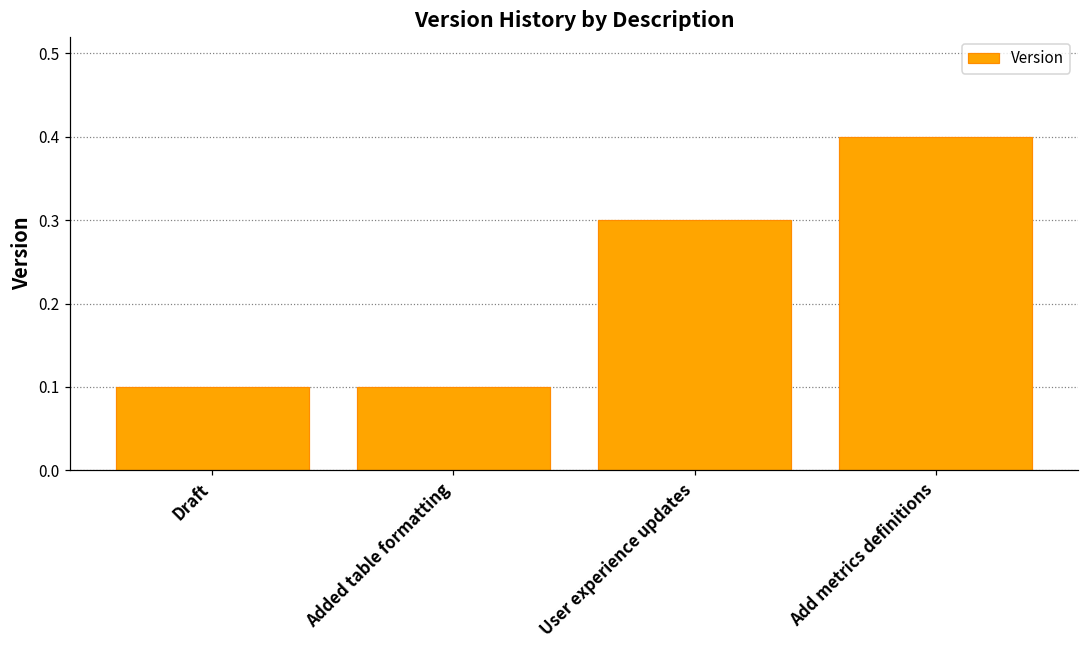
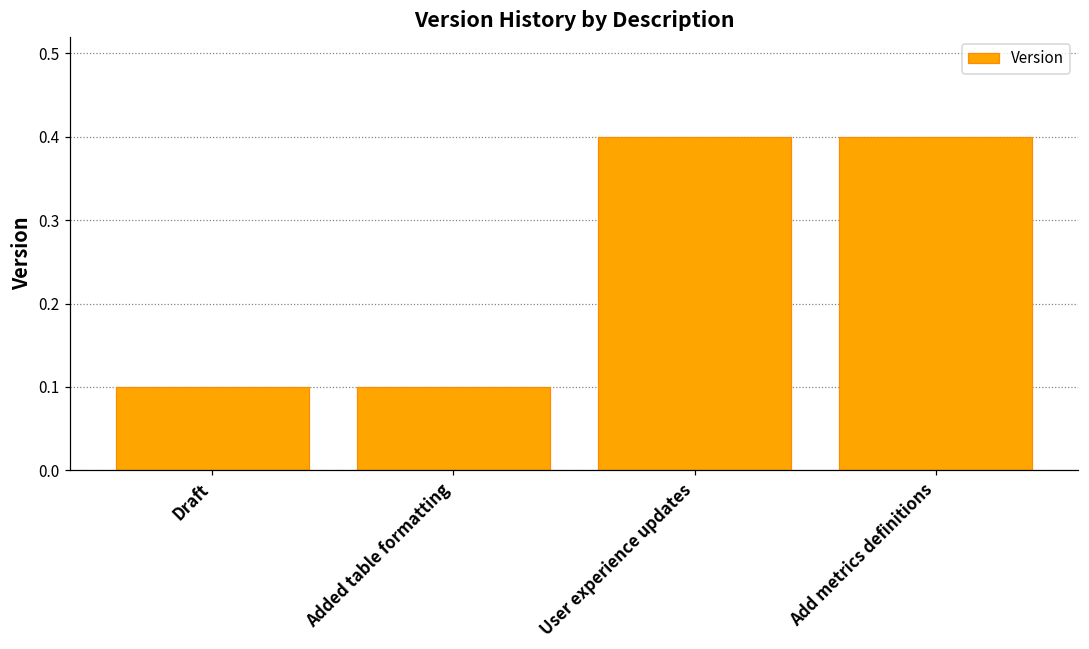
User experience updates: 0.3 -> 0.4
